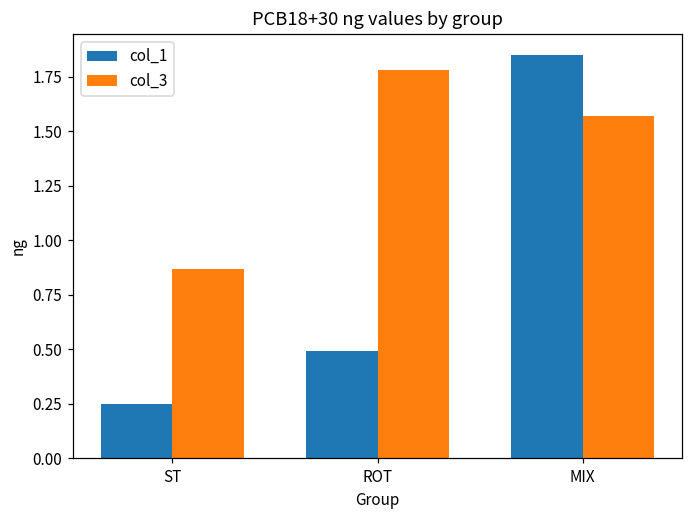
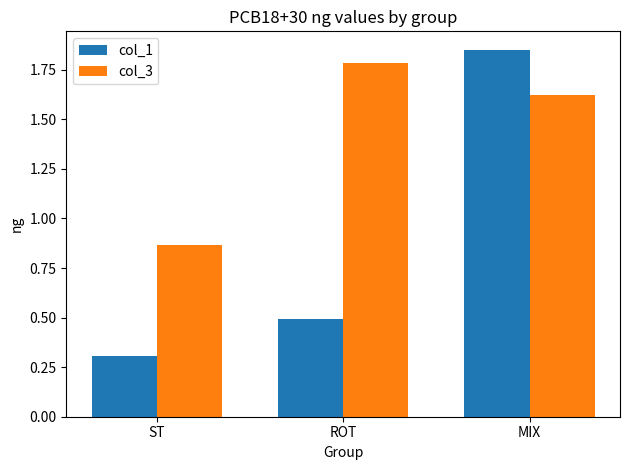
col_1, ST: 0.25 -> 0.31
col_3, MIX: 1.57 -> 1.62
